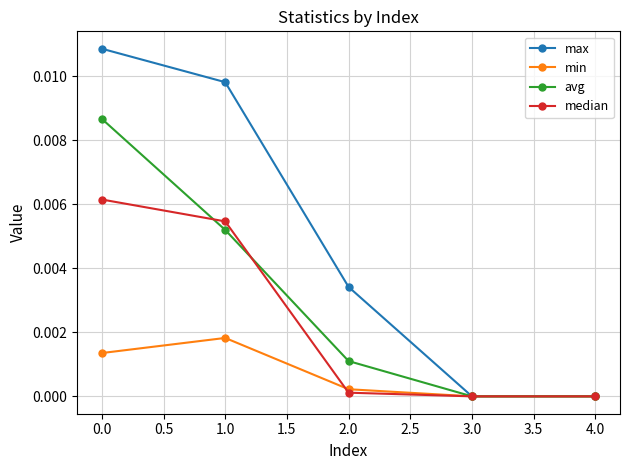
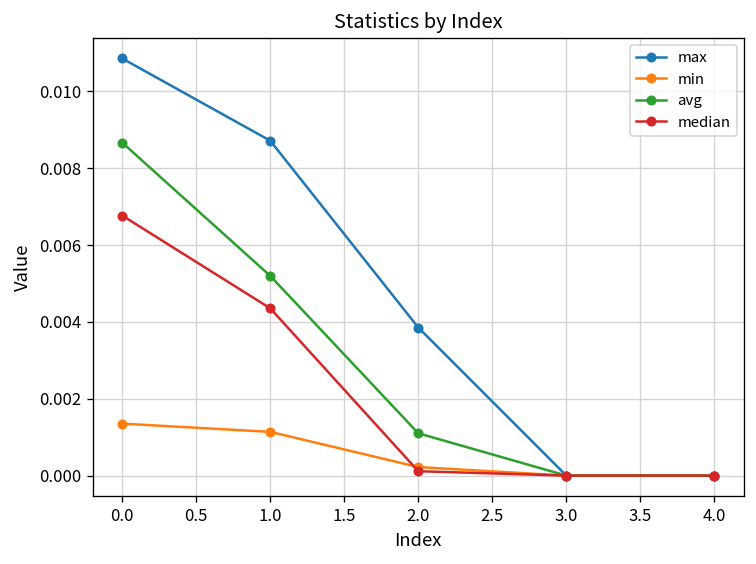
median, 0.0: 0.0061 -> 0.0068
max, 1.0: 0.0098 -> 0.0087
min, 1.0: 0.0018 -> 0.0011
median, 1.0: 0.0055 -> 0.0044
max, 2.0: 0.0034 -> 0.0039
